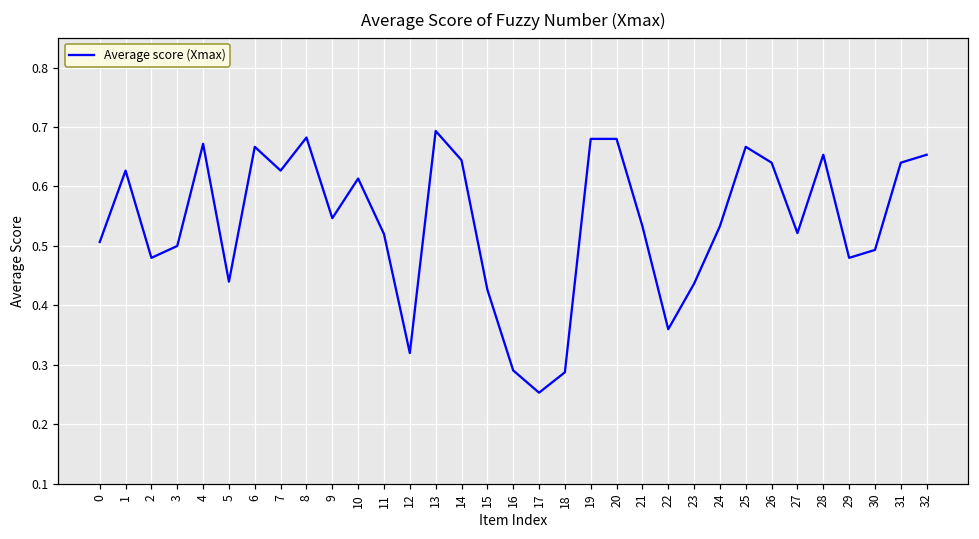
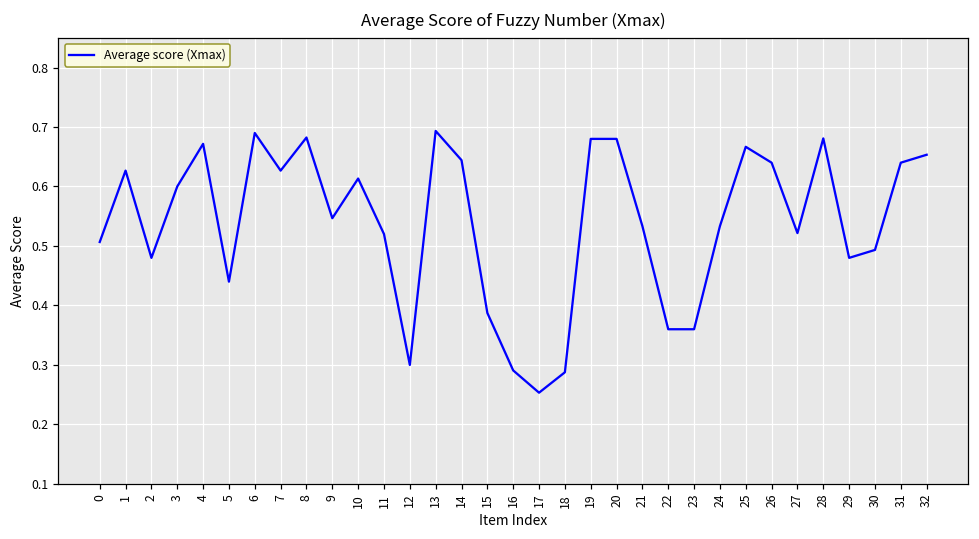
3: 0.5 -> 0.6
6: 0.67 -> 0.69
12: 0.32 -> 0.30
15: 0.43 -> 0.39
23: 0.44 -> 0.36
28: 0.65 -> 0.68
